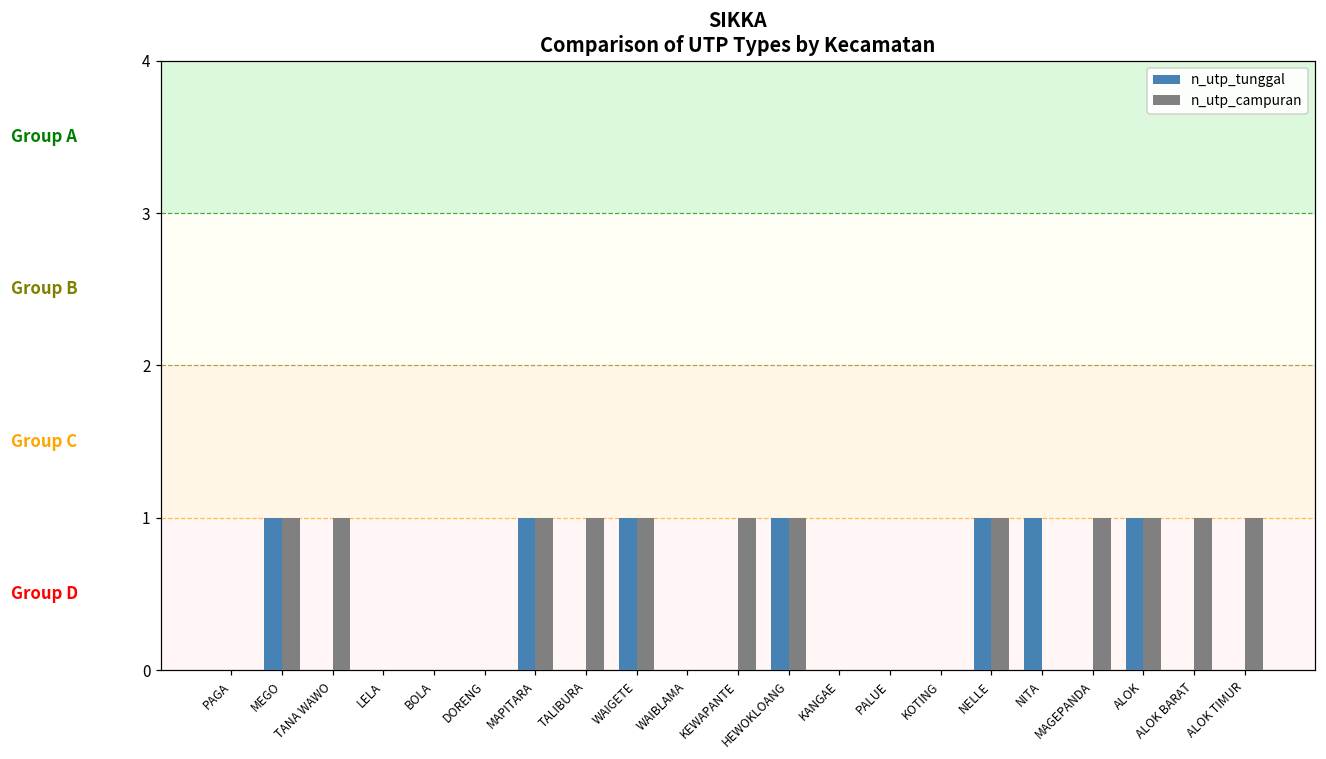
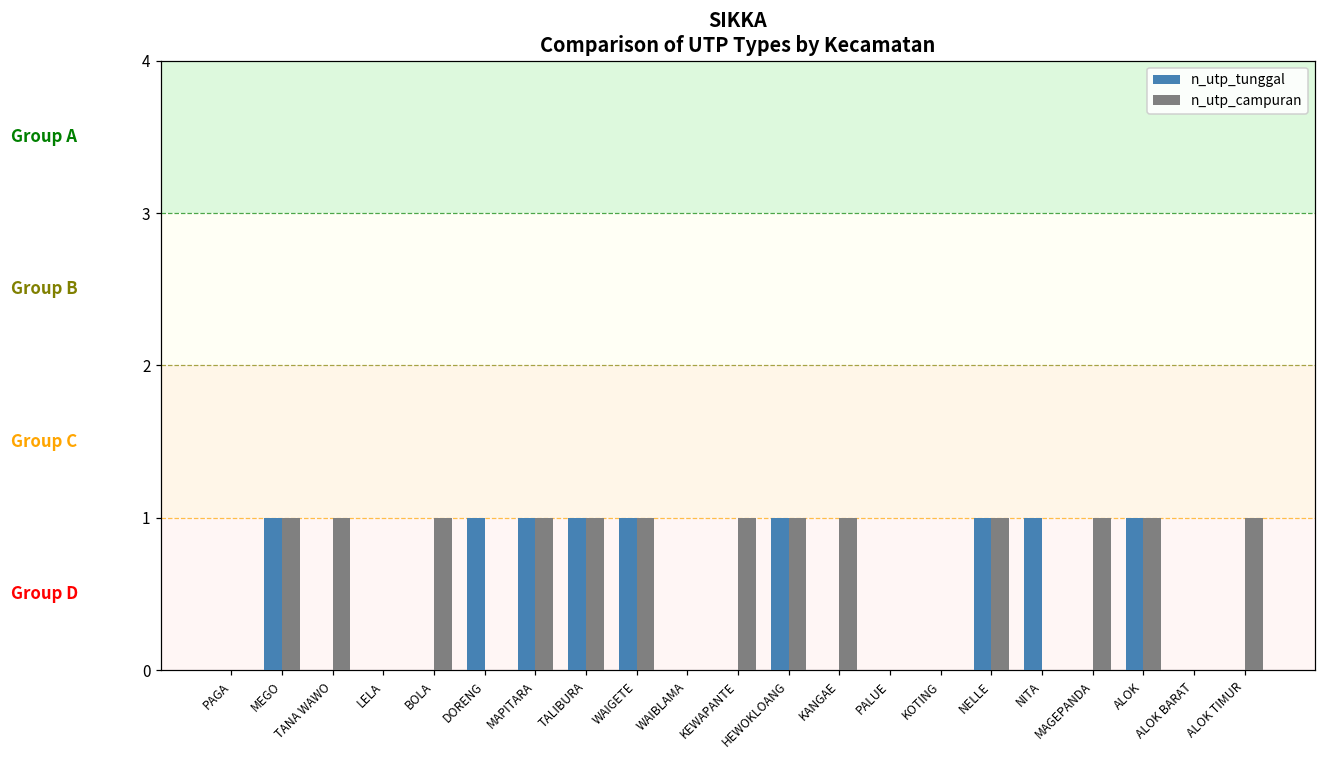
n_utp_campuran, BOLA: 0 -> 1
n_utp_tunggal, DORENG: 0 -> 1
n_utp_tunggal, TALIBURA: 0 -> 1
n_utp_campuran, KANGAE: 0 -> 1
n_utp_campuran, ALOK BARAT: 1 -> 0
